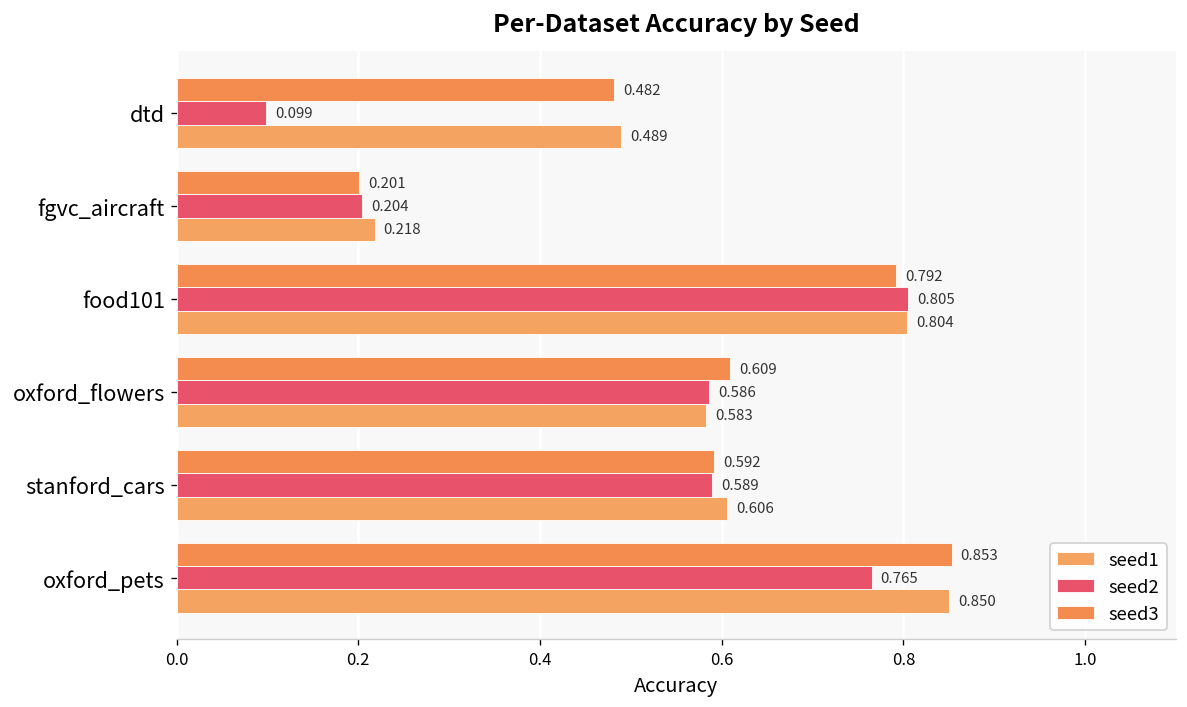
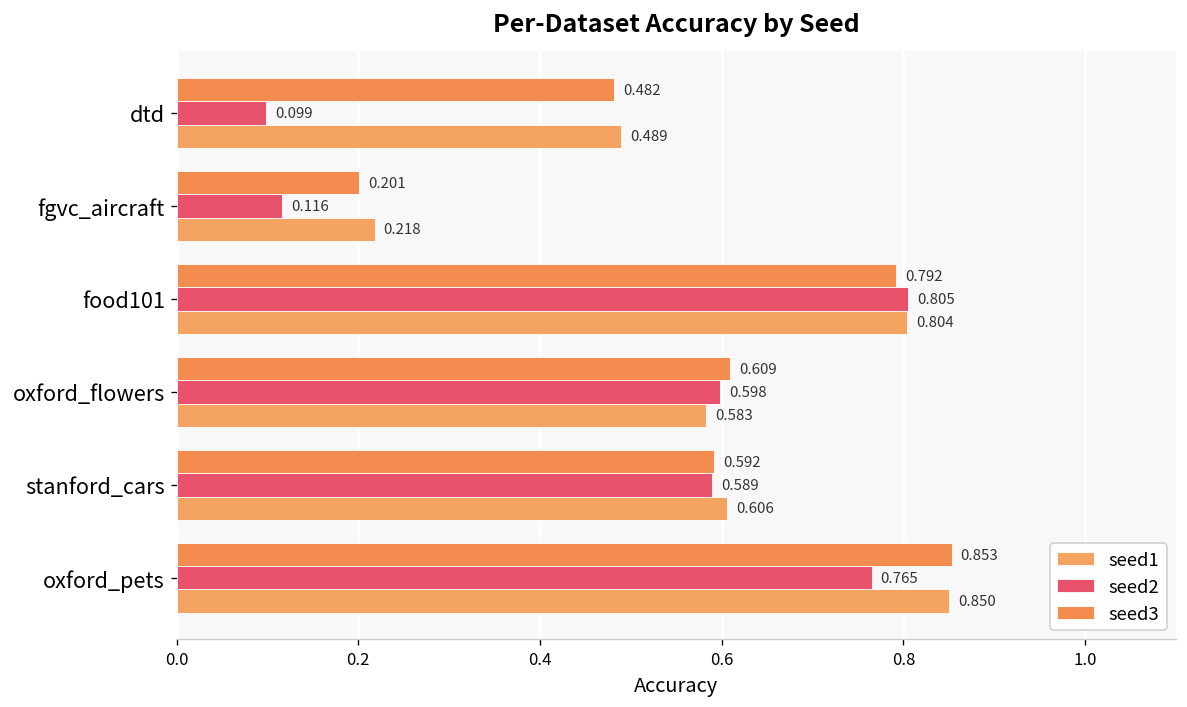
seed2, fgvc_aircraft: 0.204 -> 0.116
seed2, oxford_flowers: 0.586 -> 0.598
